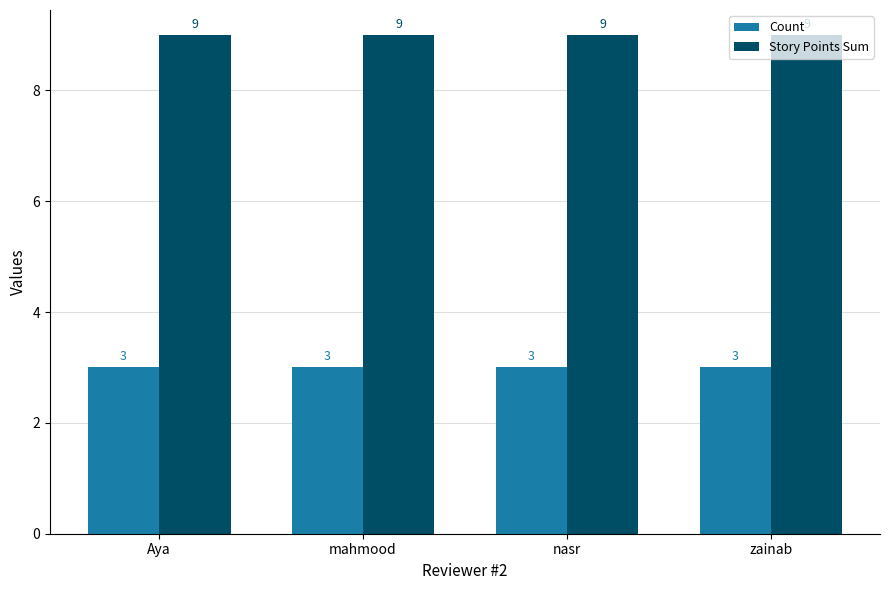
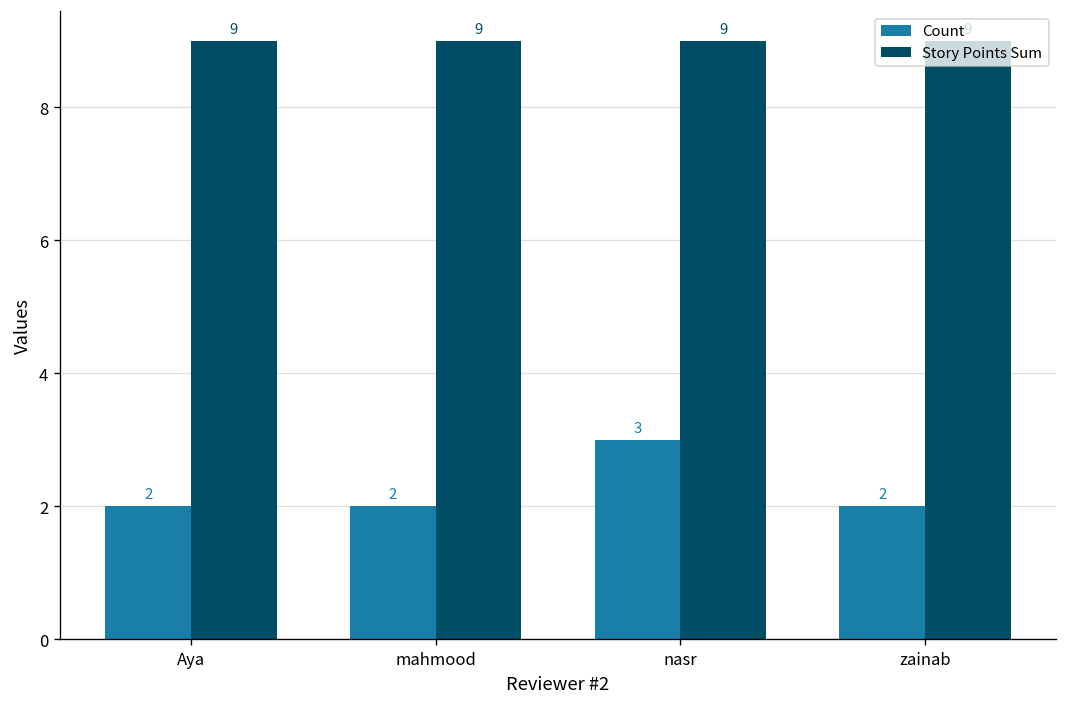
Count, Aya: 3 -> 2
Count, mahmood: 3 -> 2
Count, zainab: 3 -> 2
